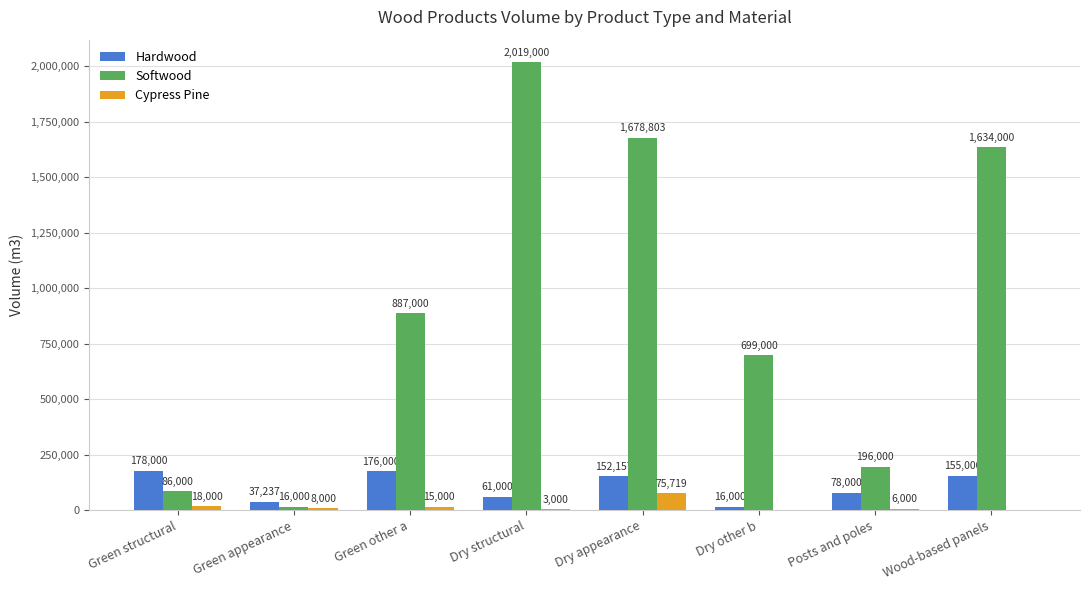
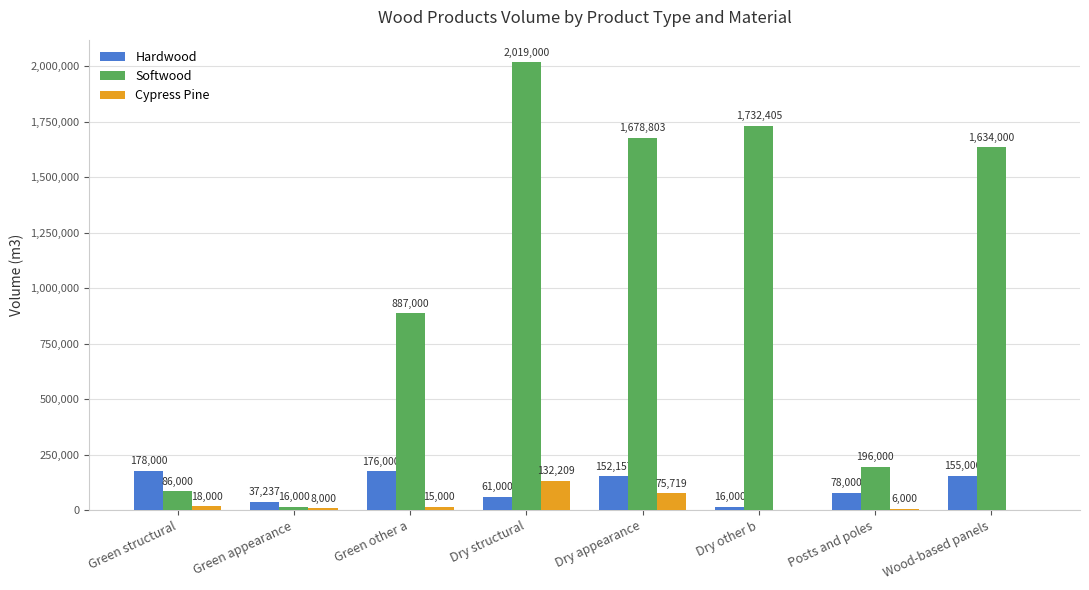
Cypress Pine, Dry structural: 3,000 -> 132,209
Softwood, Dry other b: 699,000 -> 1,732,405
